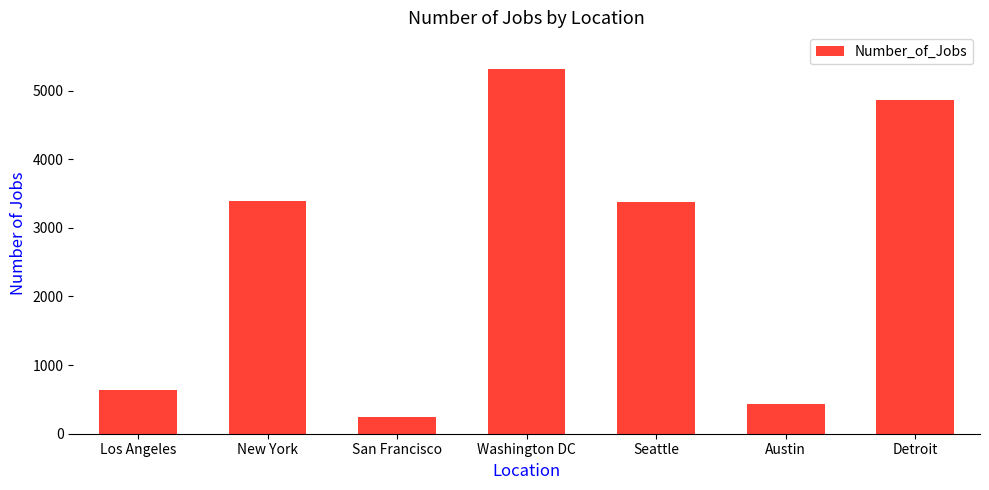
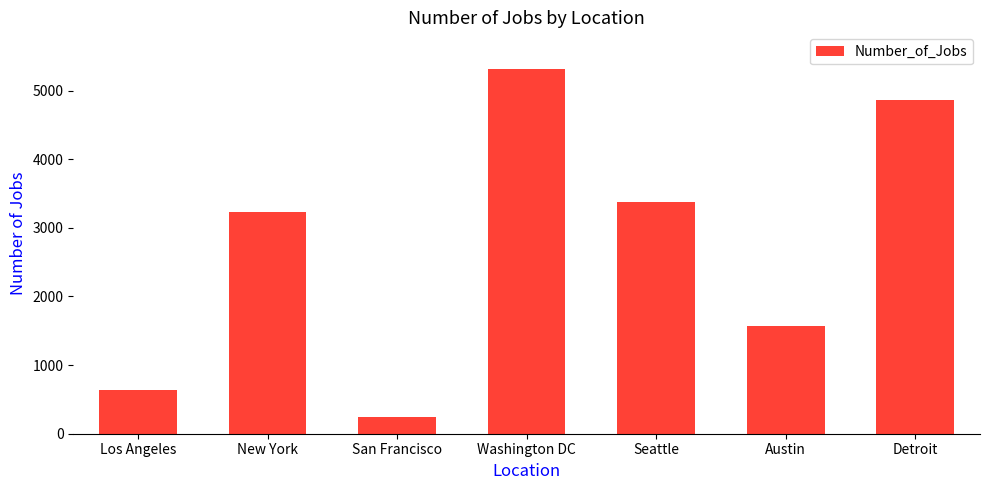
New York: 3400 -> 3200
Austin: 400 -> 1600
